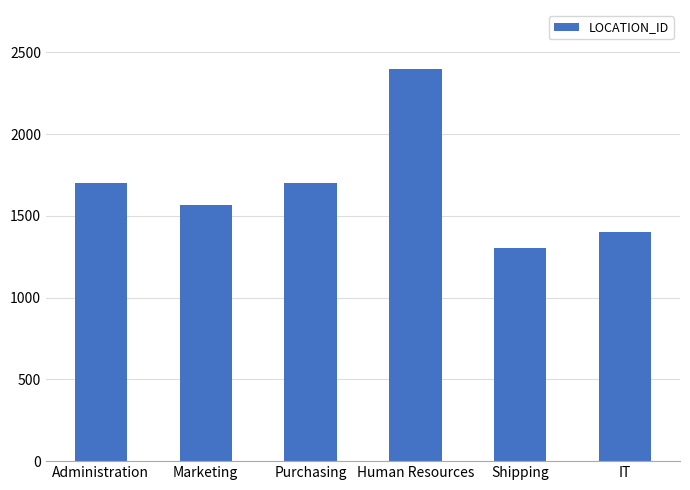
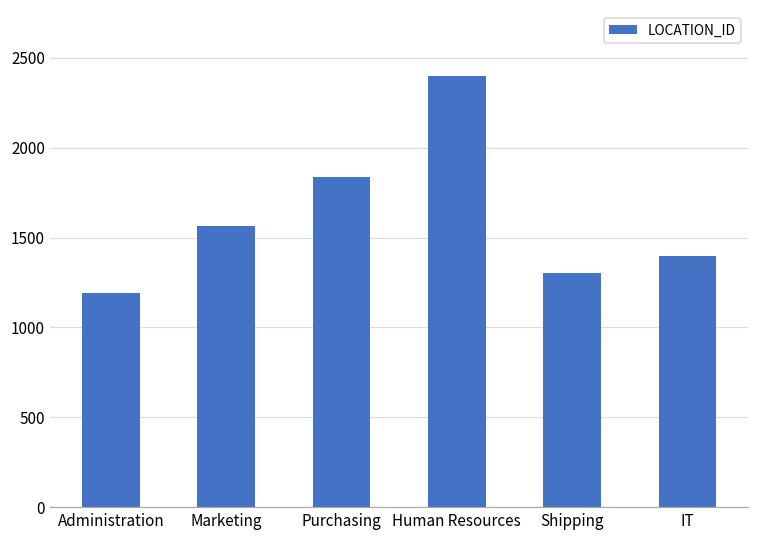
Administration: 1700 -> 1190
Purchasing: 1700 -> 1840
